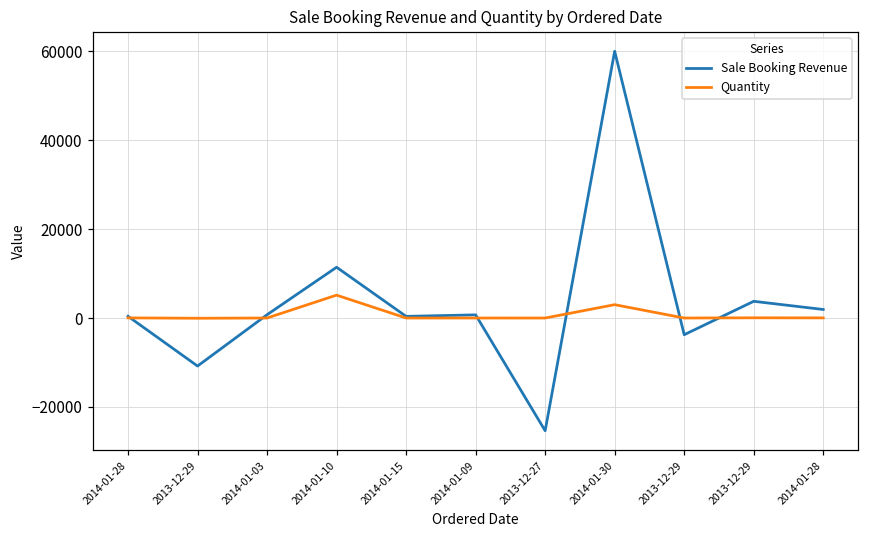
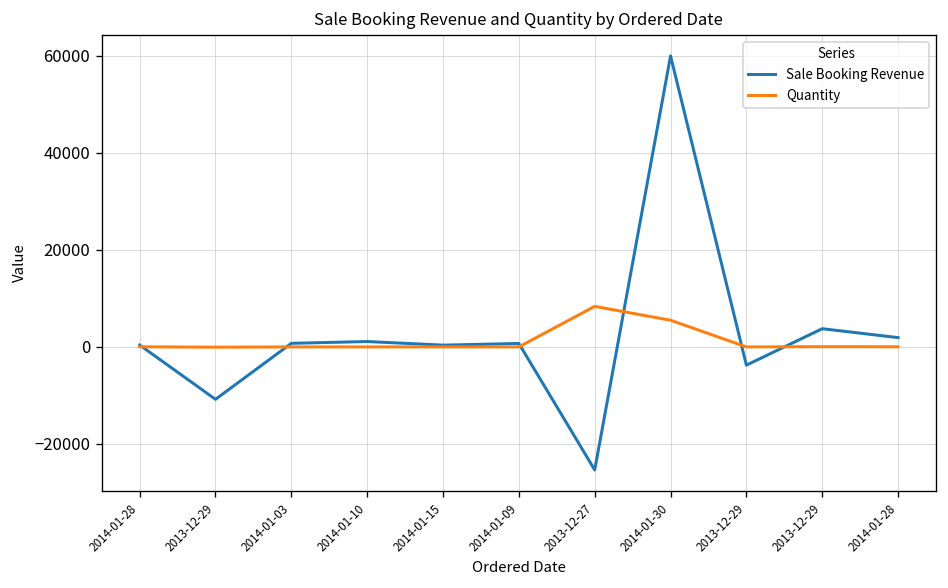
Sale Booking Revenue, 2014-01-10: 11000 -> 1000
Quantity, 2014-01-10: 5000 -> 0
Quantity, 2013-12-27: 0 -> 8000
Quantity, 2014-01-30: 3000 -> 6000
